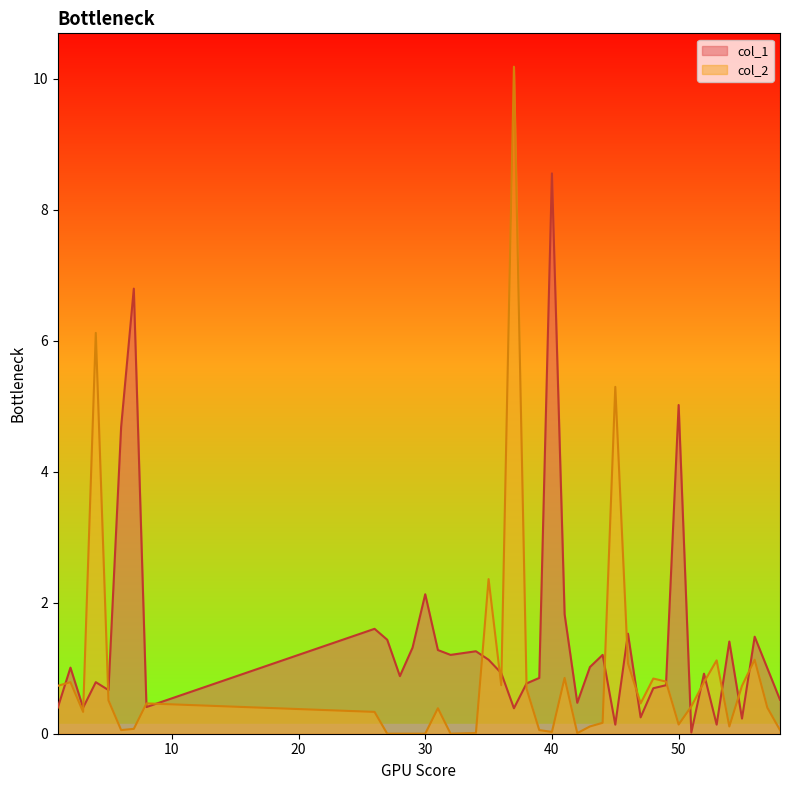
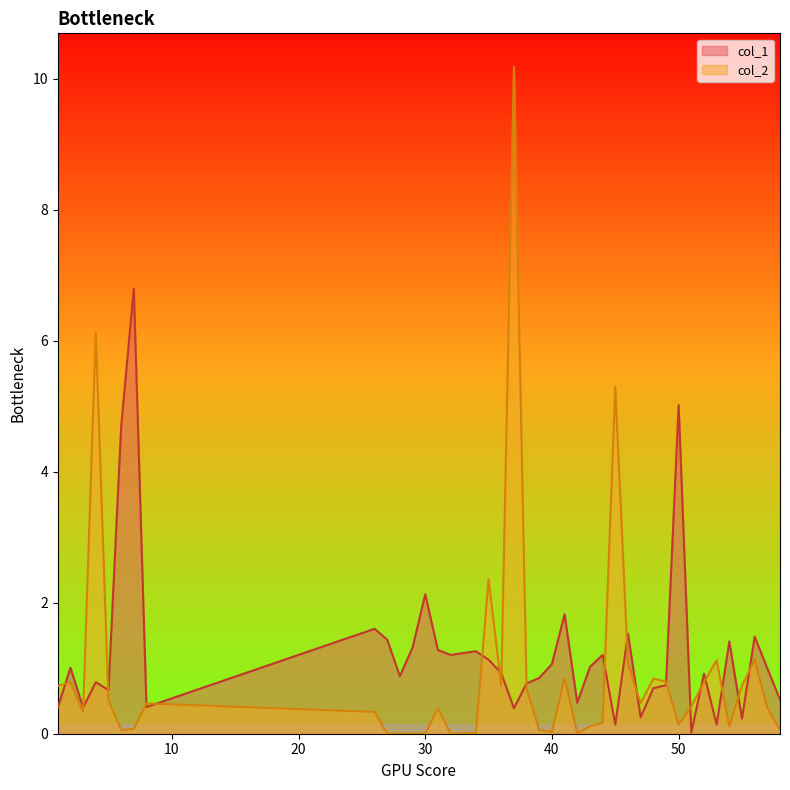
col_1, 40: 8.6 -> 1.1
